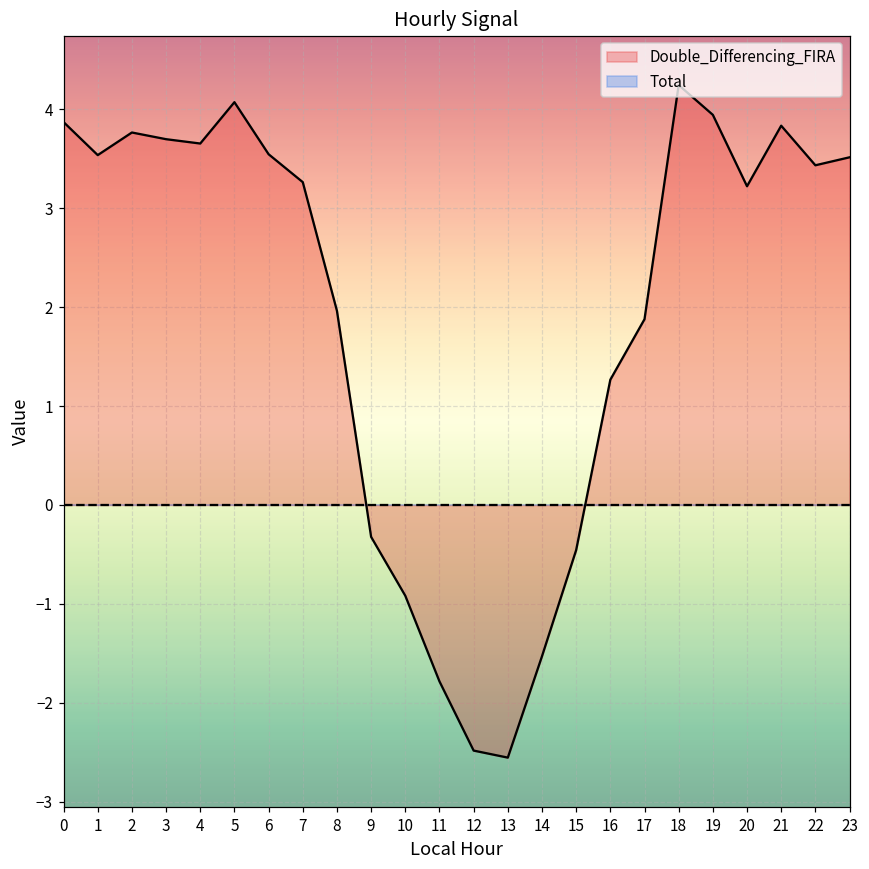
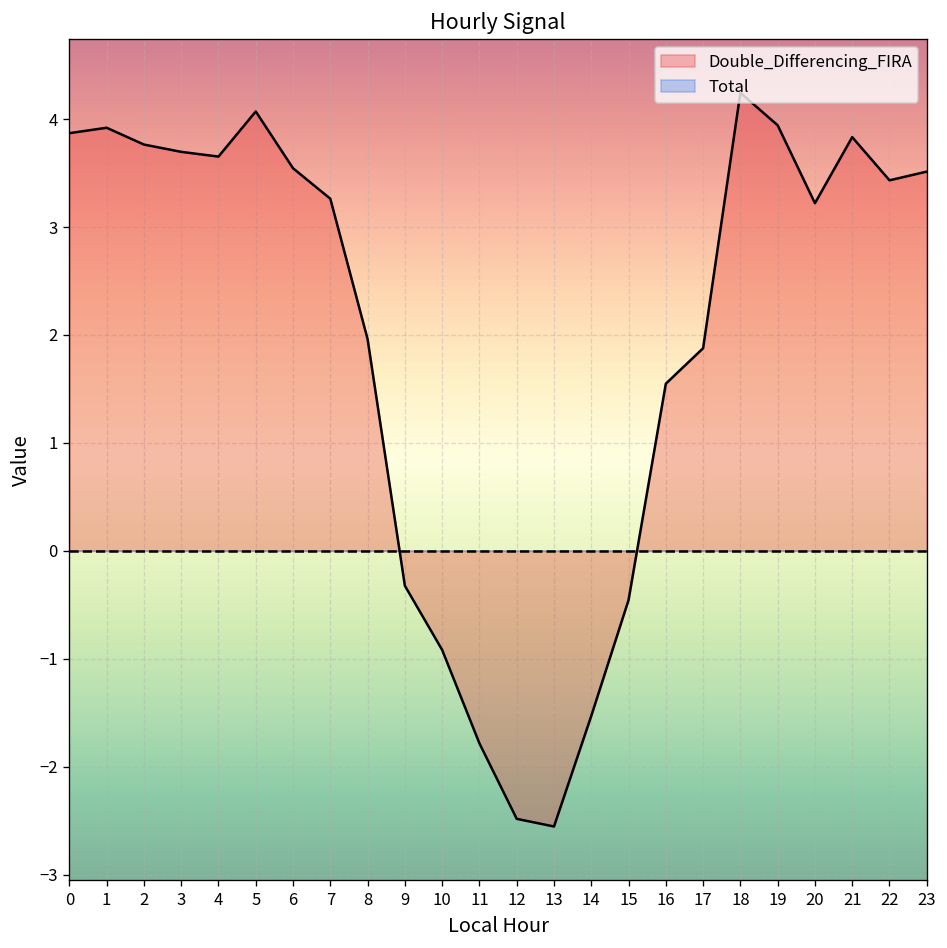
Double_Differencing_FIRA, 1: 3.5 -> 3.9
Double_Differencing_FIRA, 16: 1.3 -> 1.5
